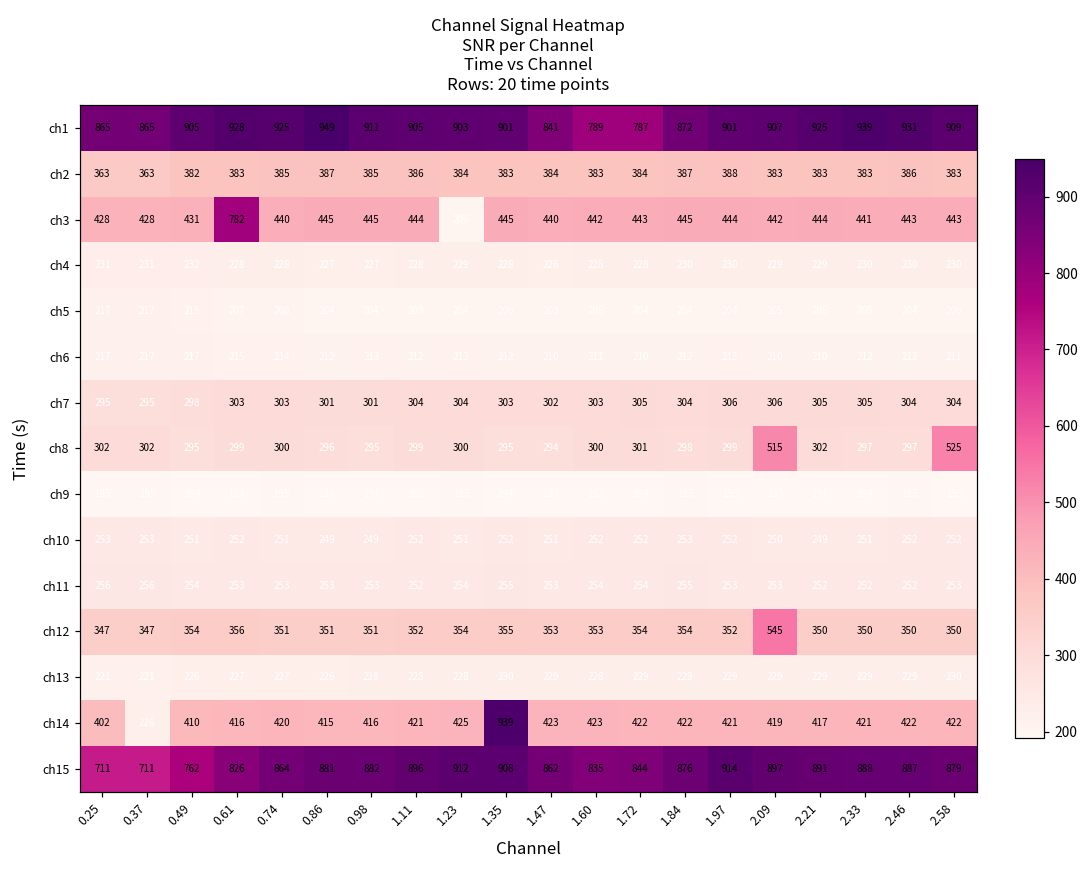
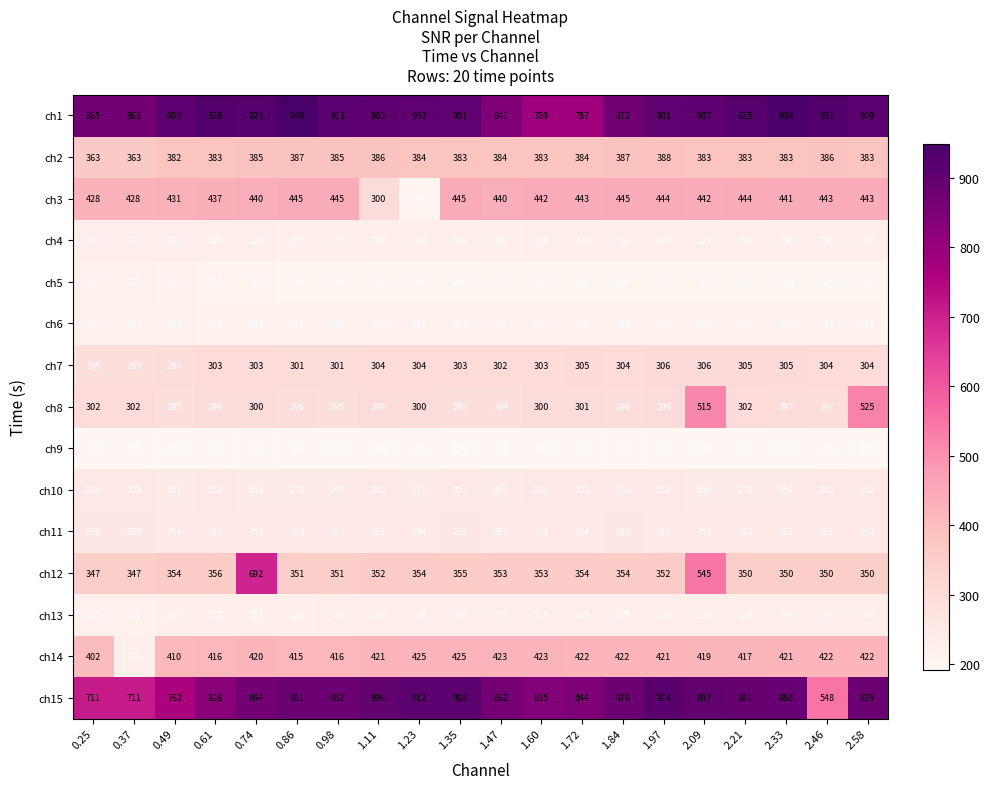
ch3, 0.61: 782 -> 437
ch3, 1.11: 444 -> 300
ch12, 0.74: 351 -> 692
ch14, 1.35: 939 -> 425
ch15, 2.46: 887 -> 548
